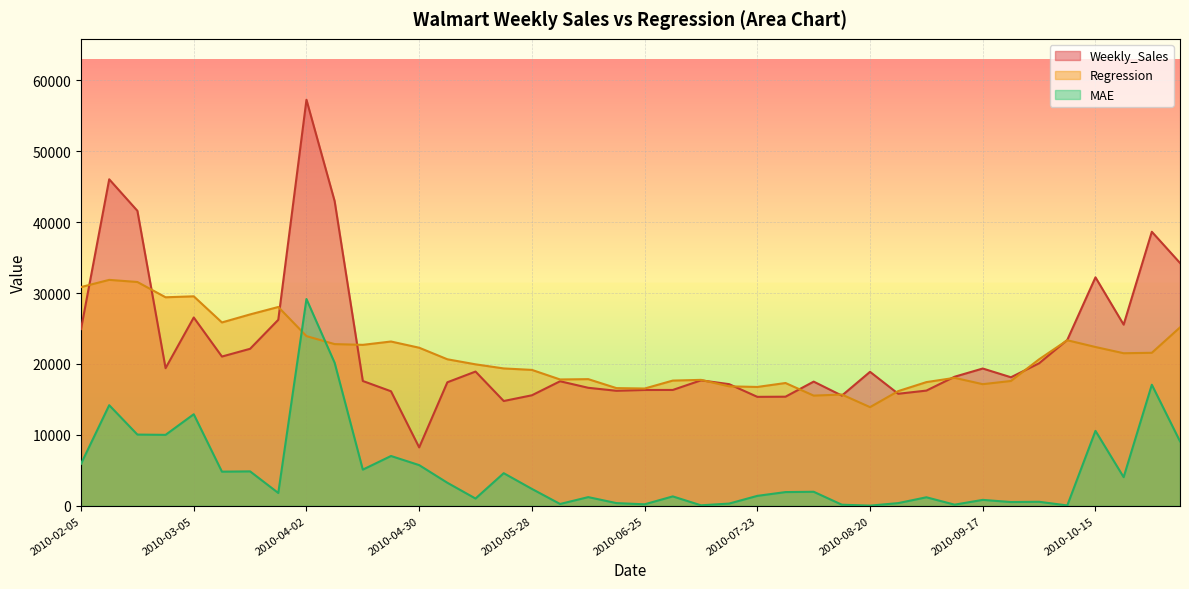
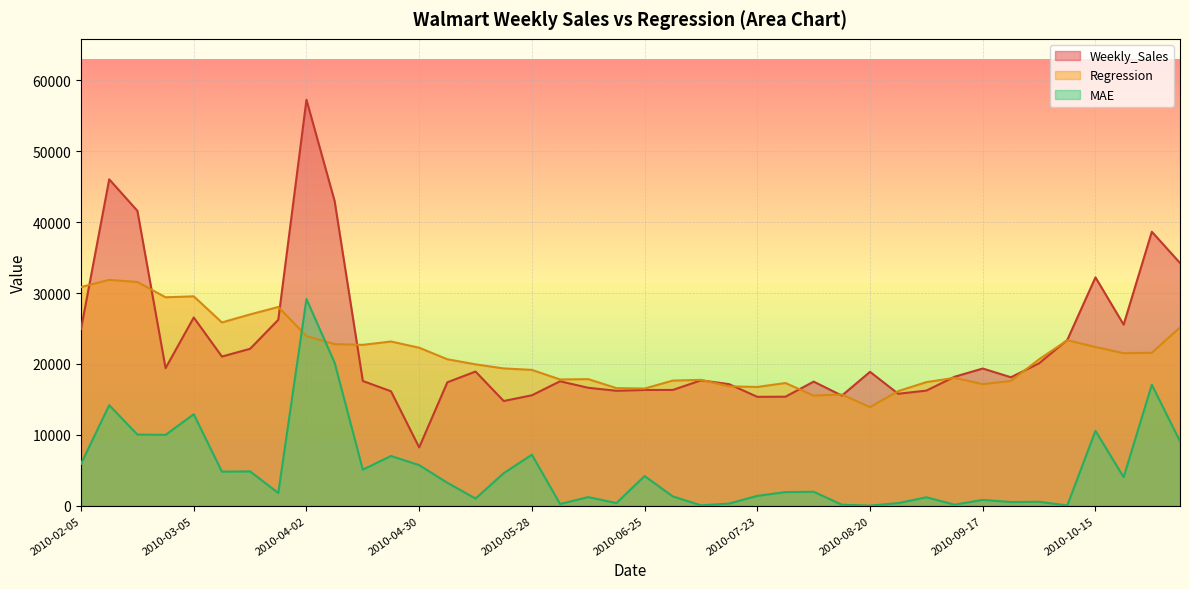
MAE, 2010-05-28: 2000 -> 7000
MAE, 2010-06-25: 0 -> 4000
